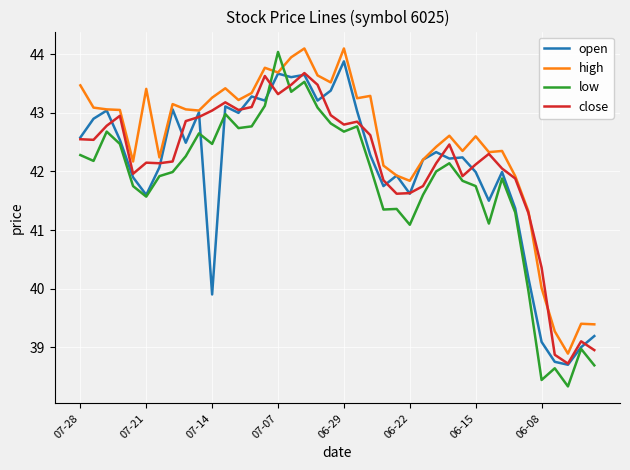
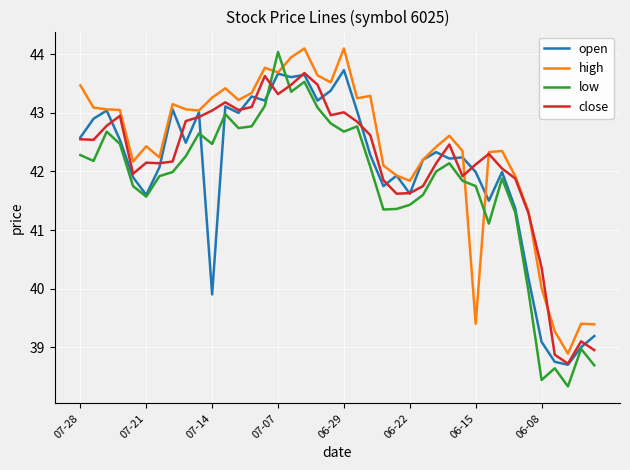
high, 07-21: 43.4 -> 42.4
open, 06-29: 43.9 -> 43.7
close, 06-29: 42.8 -> 43.0
low, 06-22: 41.1 -> 41.4
high, 06-15: 42.6 -> 39.4
